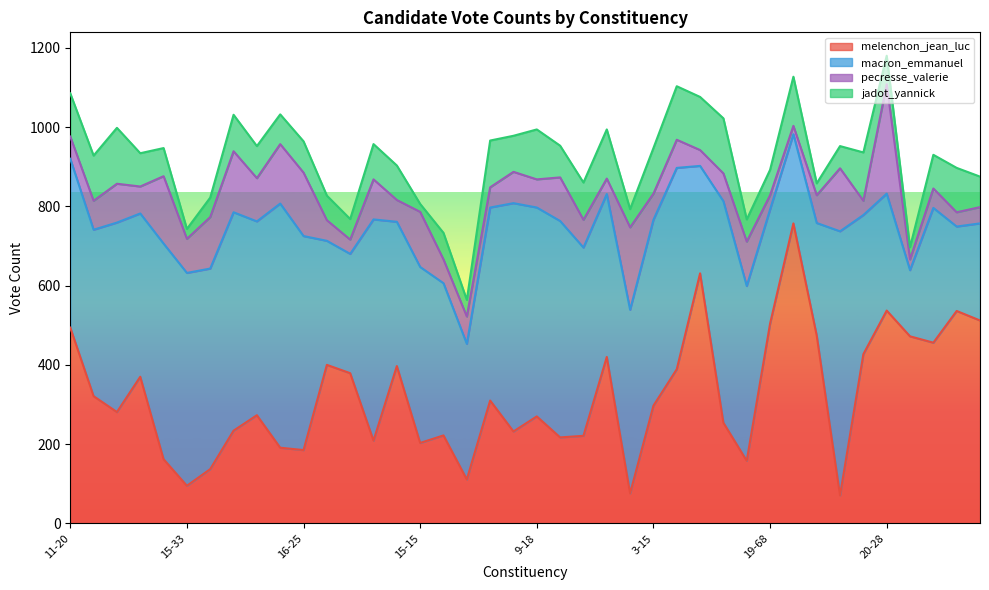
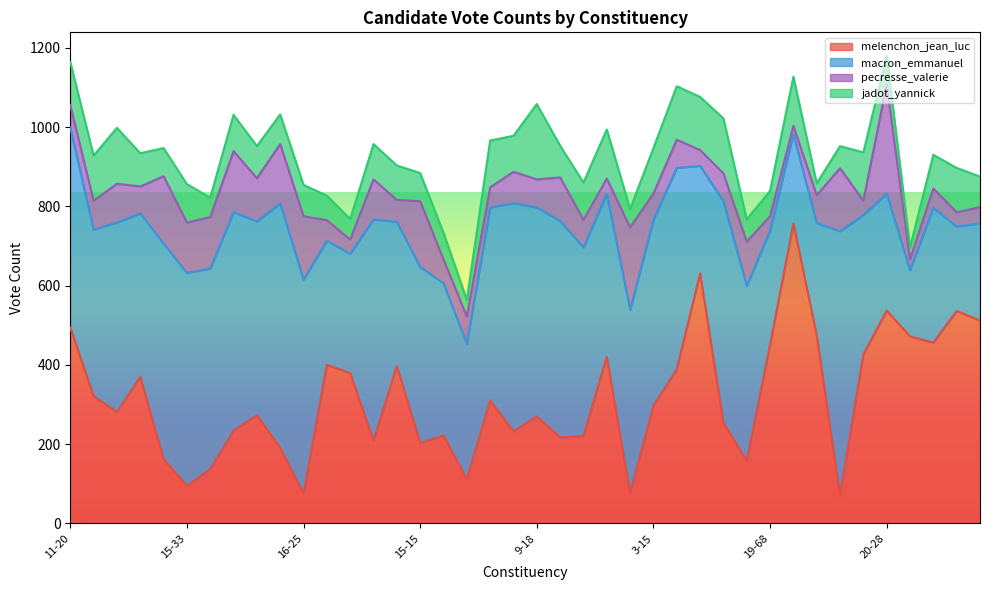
macron_emmanuel, 11-20: 430 -> 510
pecresse_valerie, 15-33: 90 -> 130
jadot_yannick, 15-33: 30 -> 100
melenchon_jean_luc, 16-25: 190 -> 80
pecresse_valerie, 15-15: 140 -> 170
jadot_yannick, 15-15: 20 -> 70
jadot_yannick, 9-18: 130 -> 190
melenchon_jean_luc, 19-68: 500 -> 450
